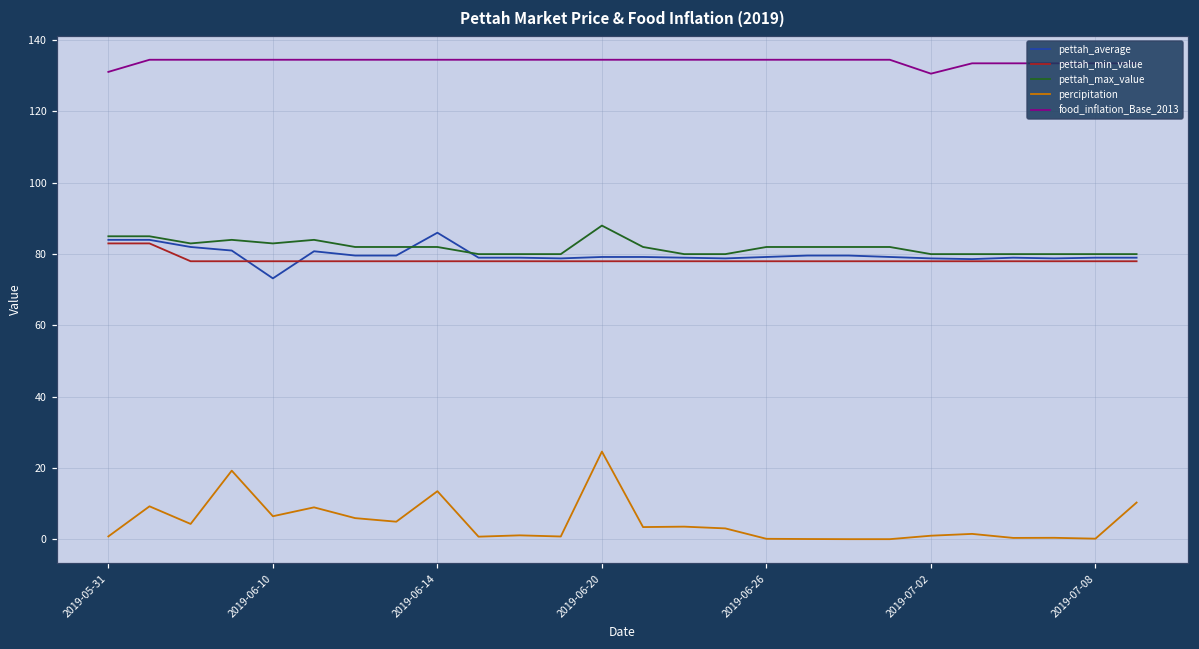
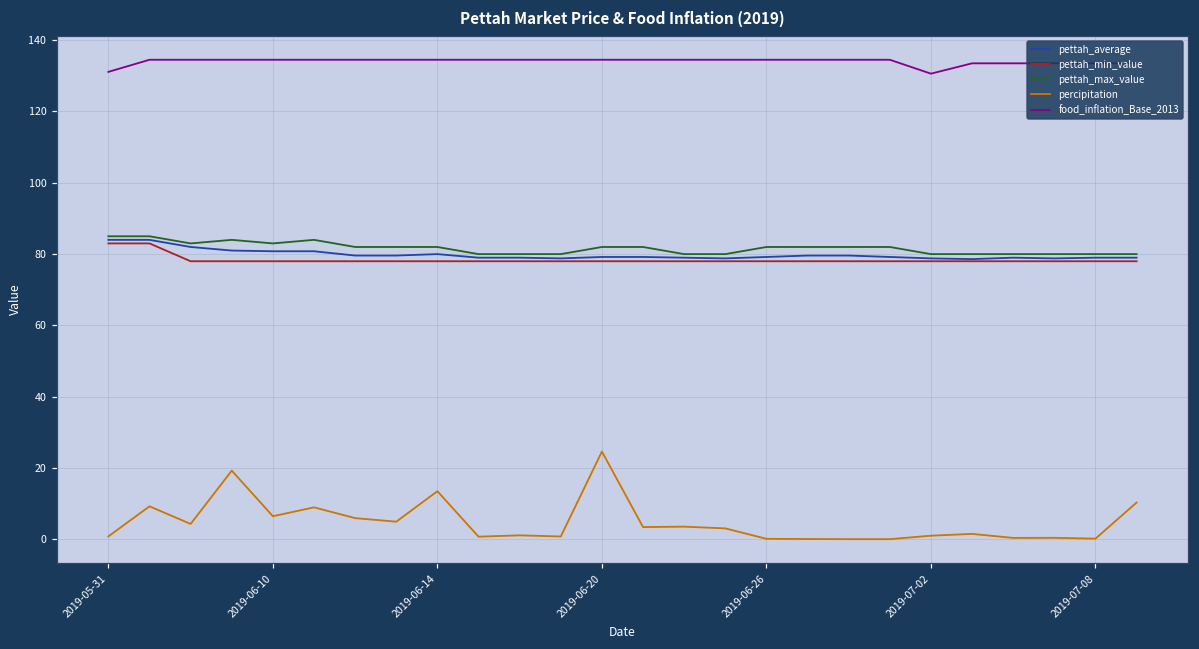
pettah_average, 2019-06-10: 73 -> 81
pettah_average, 2019-06-14: 86 -> 80
pettah_max_value, 2019-06-20: 88 -> 82
